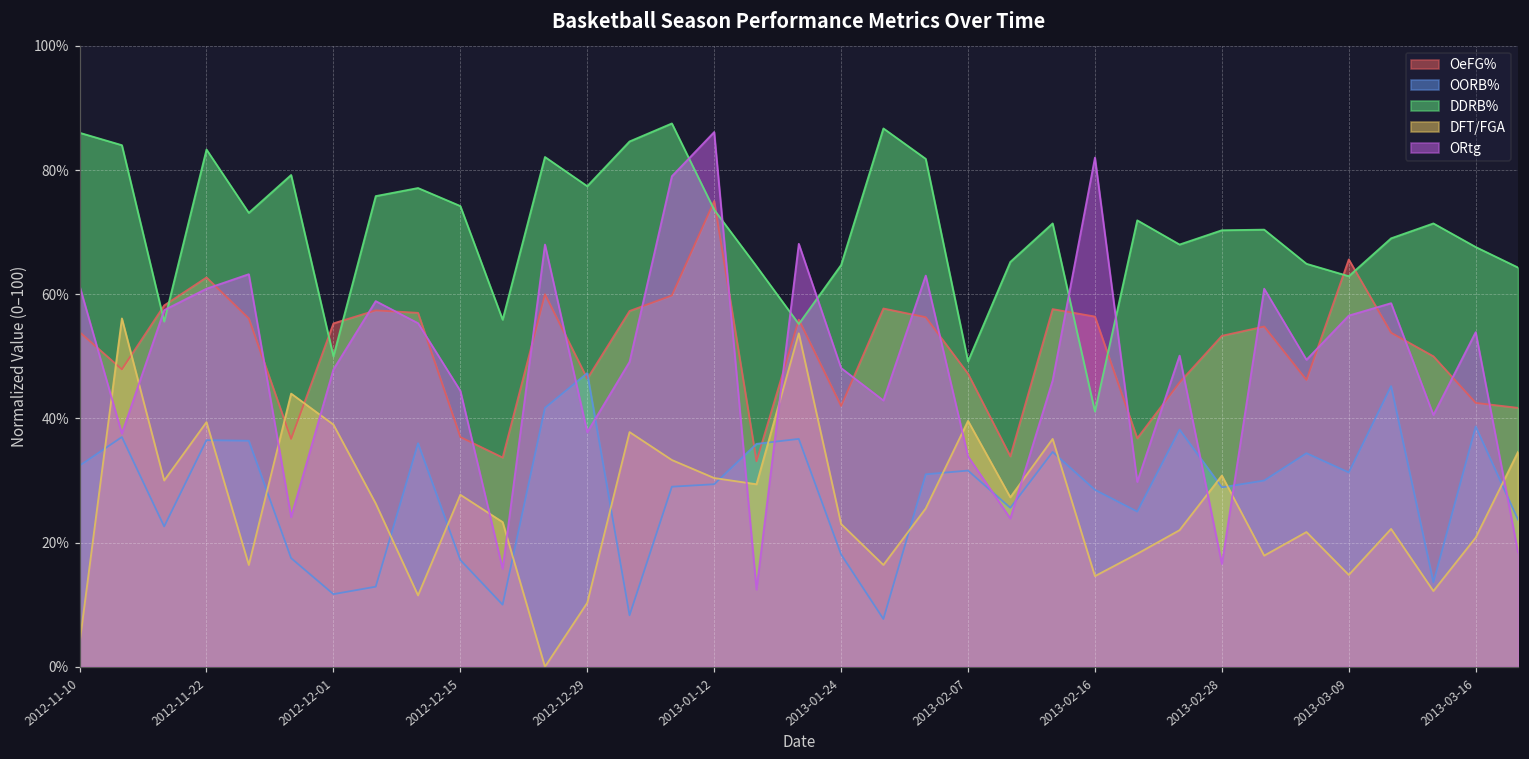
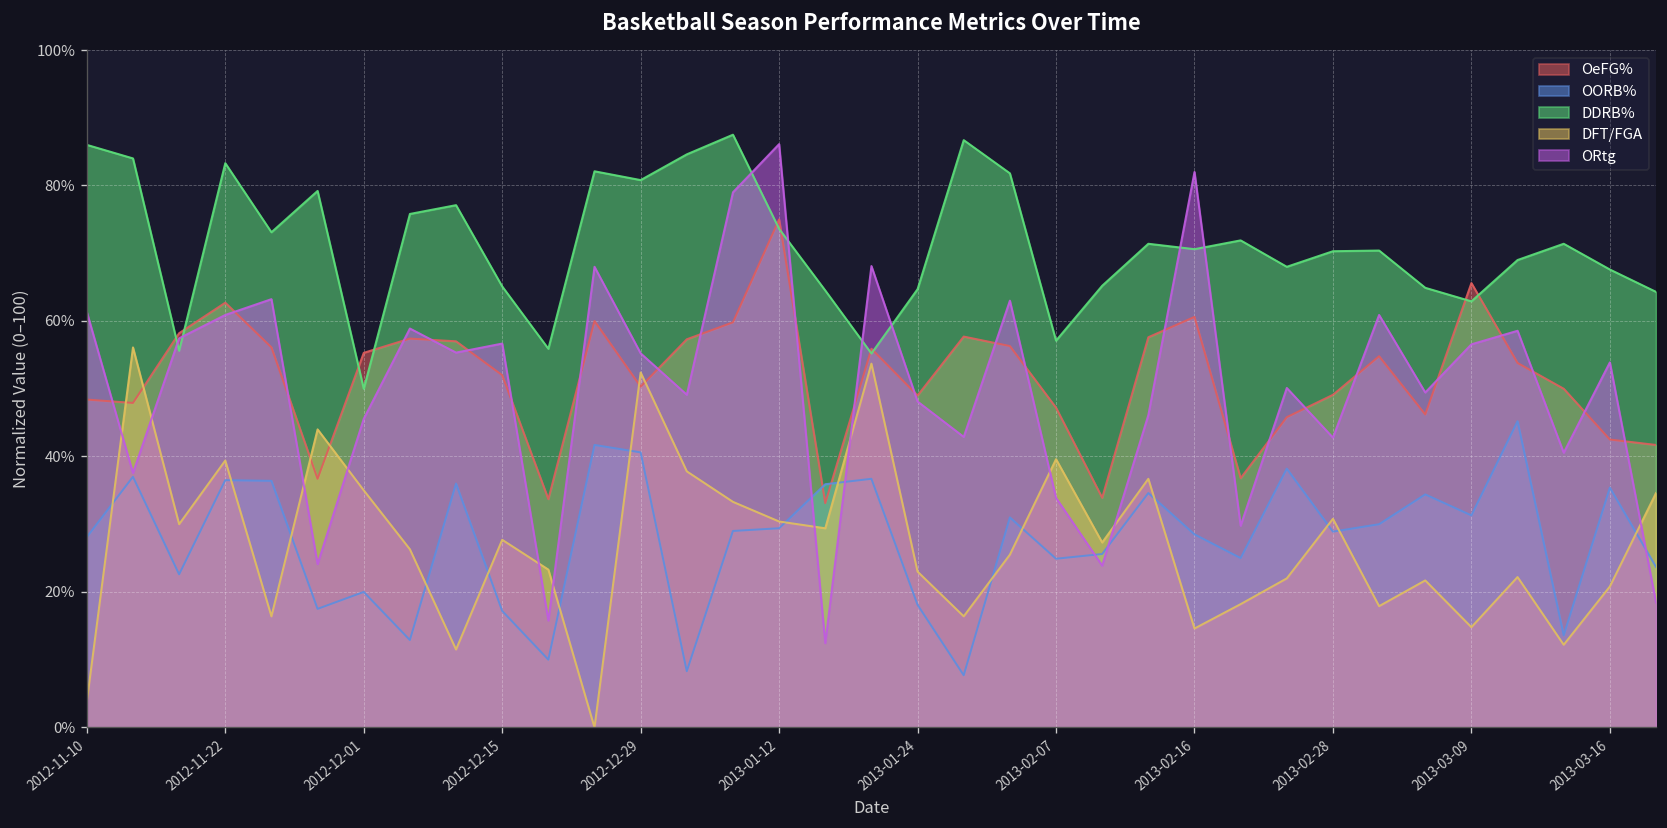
OeFG%, 2012-11-10: 54% -> 48%
OORB%, 2012-11-10: 32% -> 28%
OORB%, 2012-12-01: 12% -> 20%
DFT/FGA, 2012-12-01: 39% -> 35%
ORtg, 2012-12-01: 48% -> 46%
OeFG%, 2012-12-15: 37% -> 52%
DDRB%, 2012-12-15: 74% -> 65%
ORtg, 2012-12-15: 44% -> 57%
OeFG%, 2012-12-29: 46% -> 50%
OORB%, 2012-12-29: 47% -> 41%
DDRB%, 2012-12-29: 77% -> 81%
DFT/FGA, 2012-12-29: 10% -> 52%
ORtg, 2012-12-29: 38% -> 55%
OeFG%, 2013-01-24: 42% -> 49%
OORB%, 2013-02-07: 32% -> 25%
DDRB%, 2013-02-07: 49% -> 57%
OeFG%, 2013-02-16: 56% -> 61%
DDRB%, 2013-02-16: 41% -> 71%
OeFG%, 2013-02-28: 53% -> 49%
ORtg, 2013-02-28: 17% -> 43%
OORB%, 2013-03-16: 39% -> 35%
